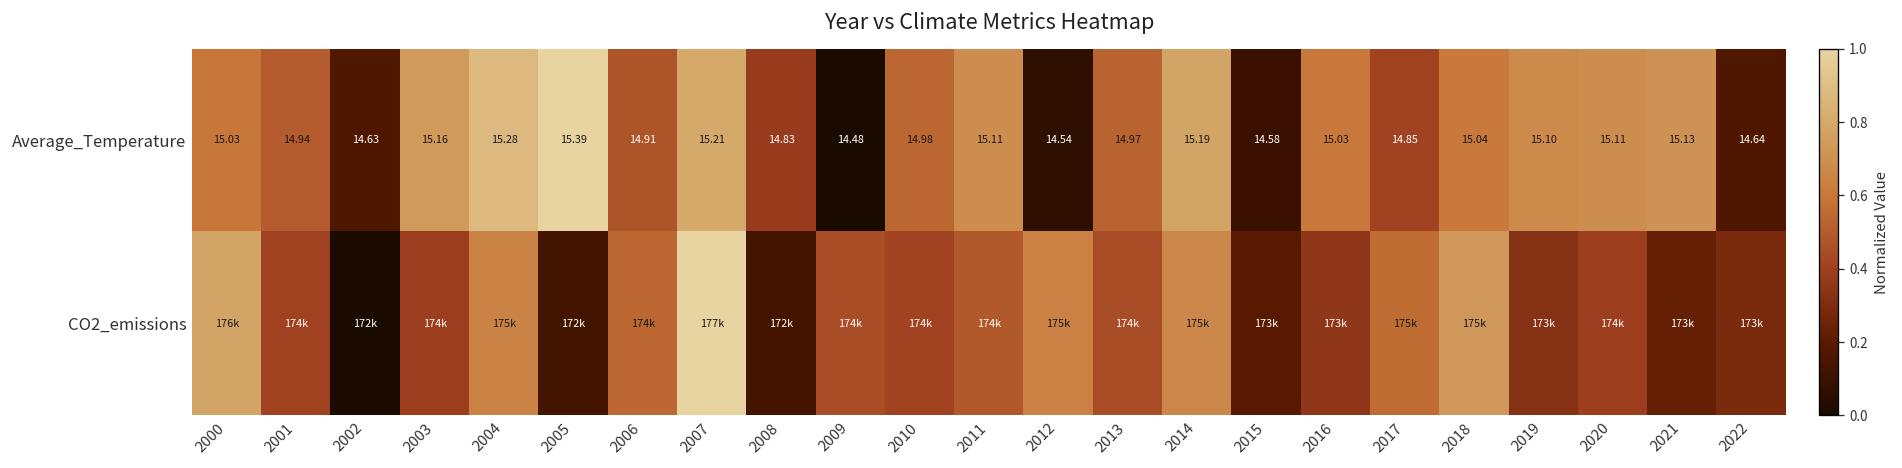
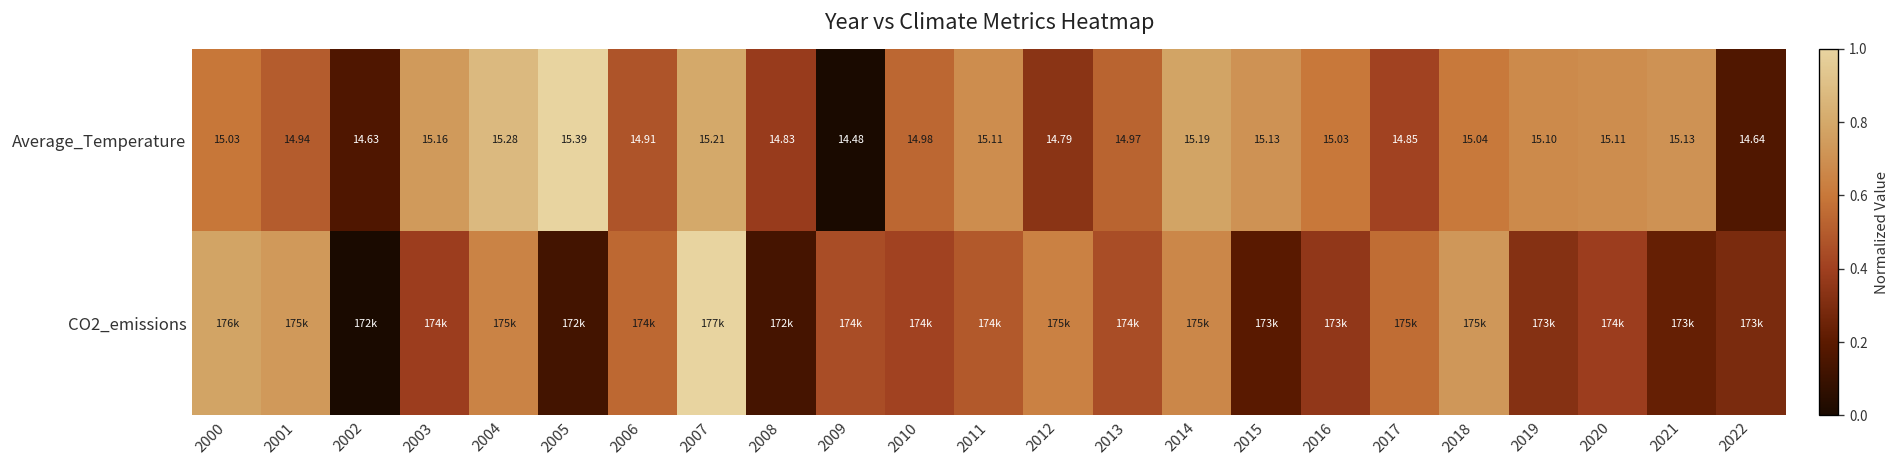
Average_Temperature, 2012: 14.54 -> 14.79
Average_Temperature, 2015: 14.58 -> 15.13
CO2_emissions, 2001: 174k -> 175k
